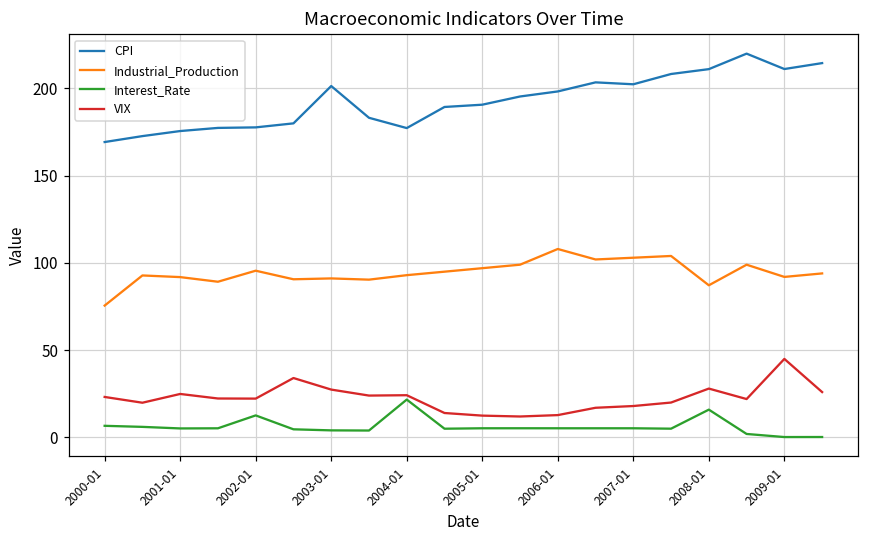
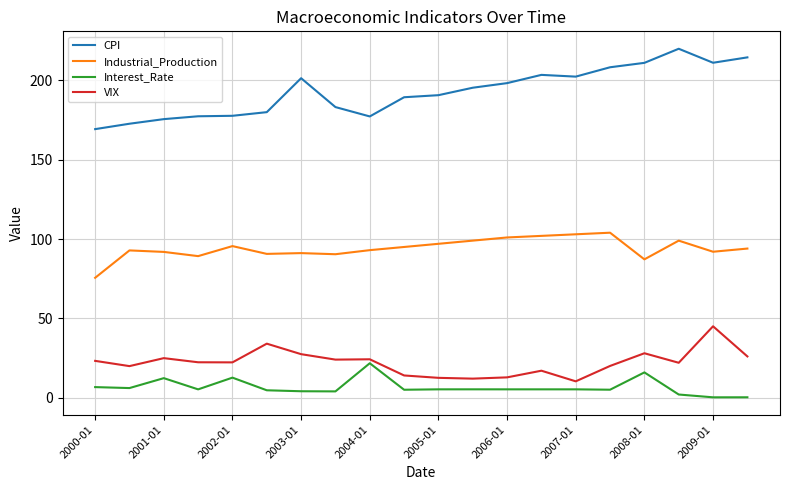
Interest_Rate, 2001-01: 5 -> 12
Industrial_Production, 2006-01: 108 -> 101
VIX, 2007-01: 18 -> 10
